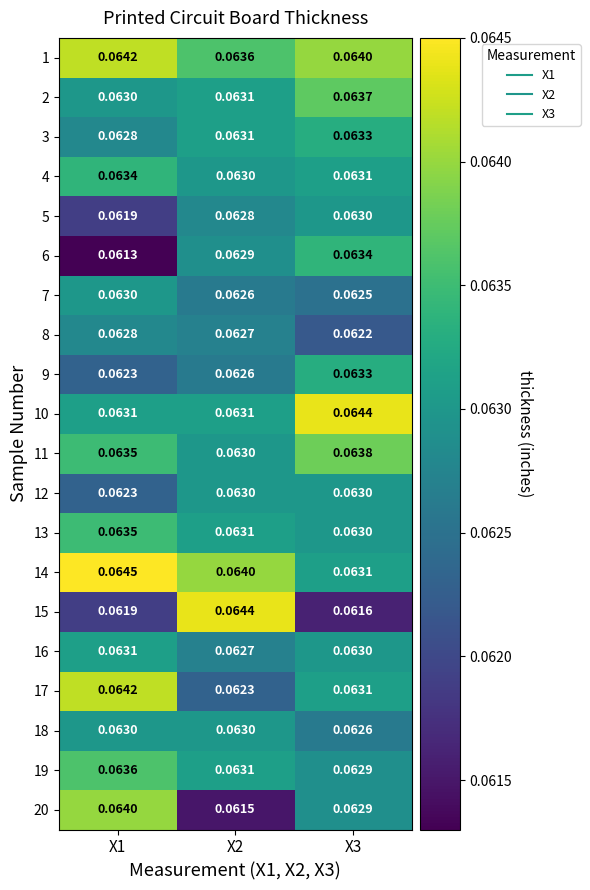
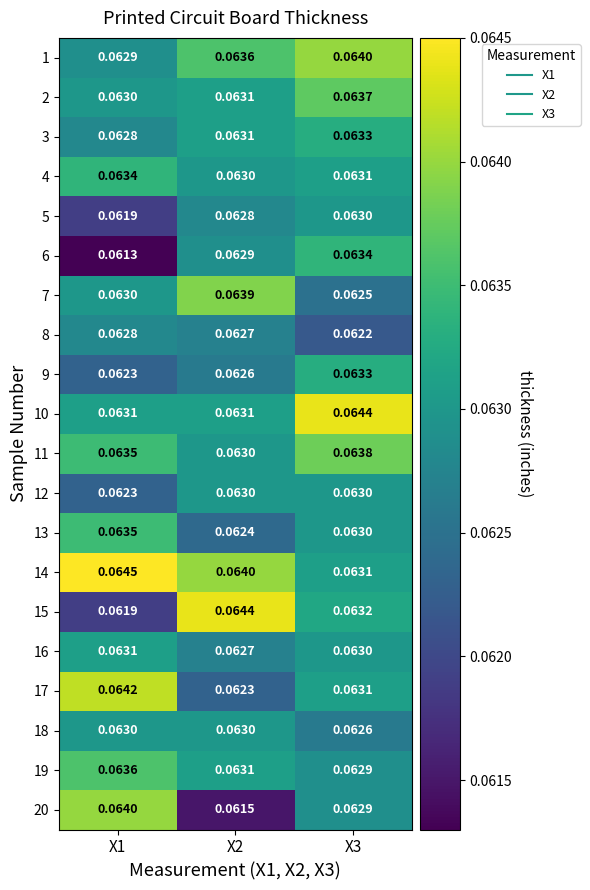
1, X1: 0.0642 -> 0.0629
7, X2: 0.0626 -> 0.0639
13, X2: 0.0631 -> 0.0624
15, X3: 0.0616 -> 0.0632
